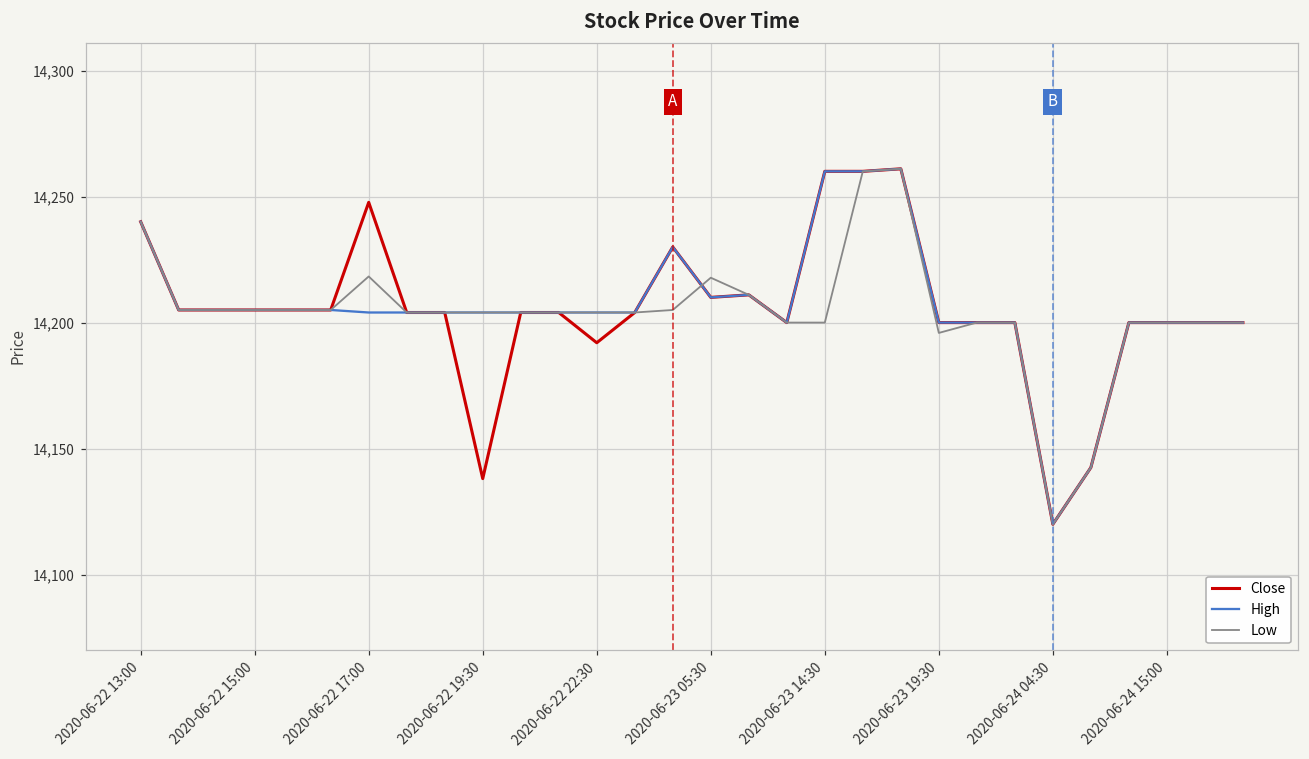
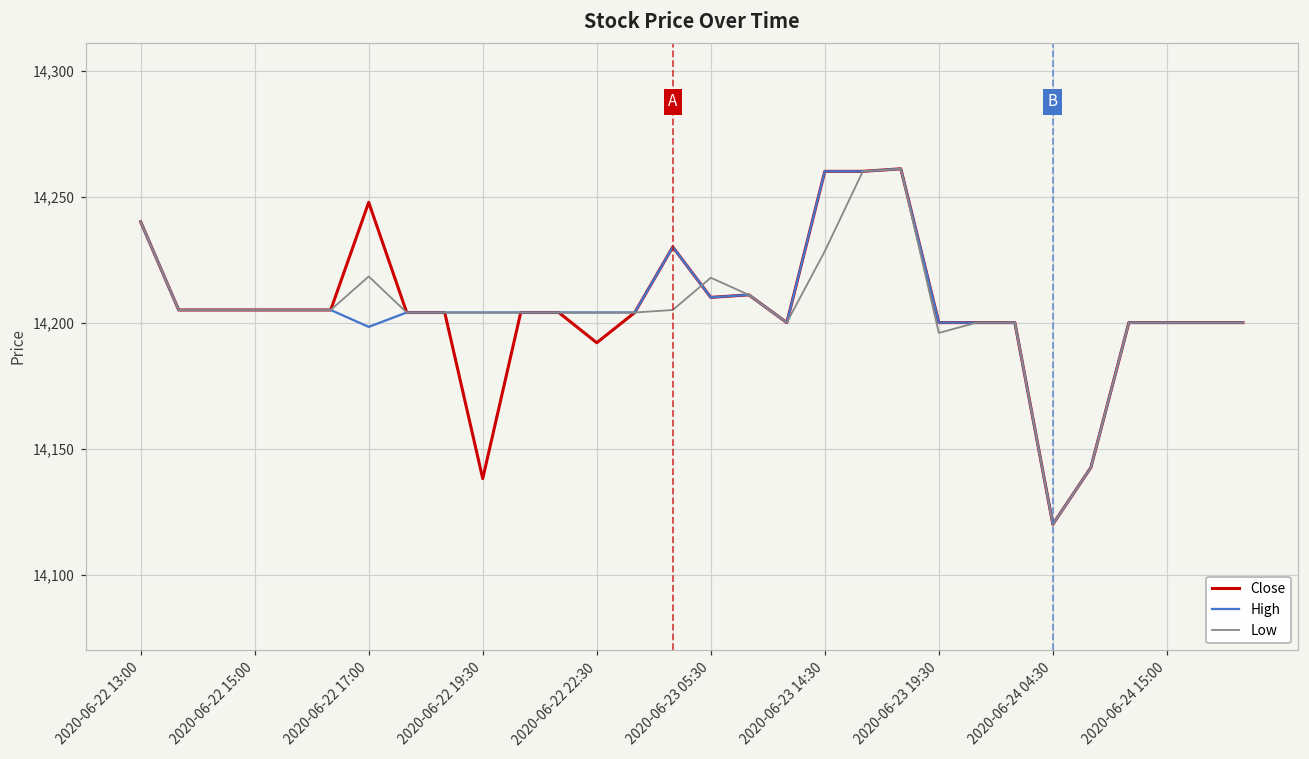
High, 2020-06-22 17:00: 14,204 -> 14,198
Low, 2020-06-23 14:30: 14,200 -> 14,228
